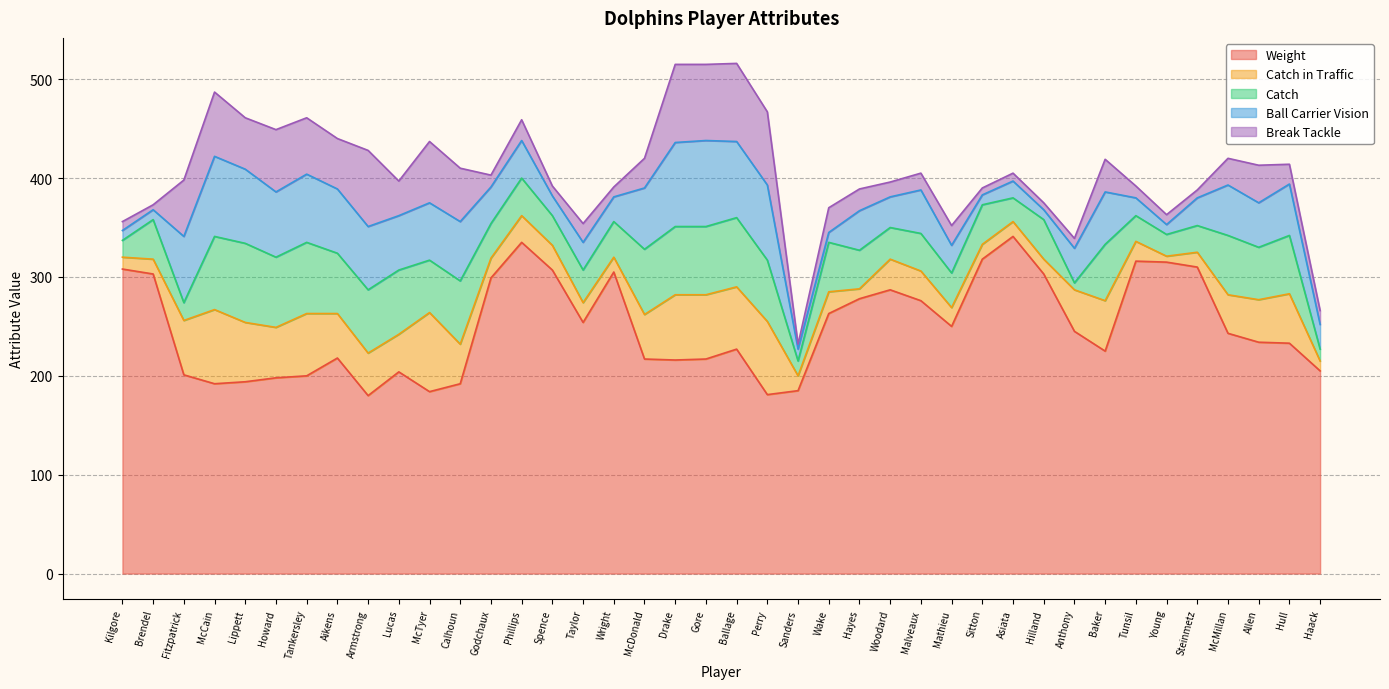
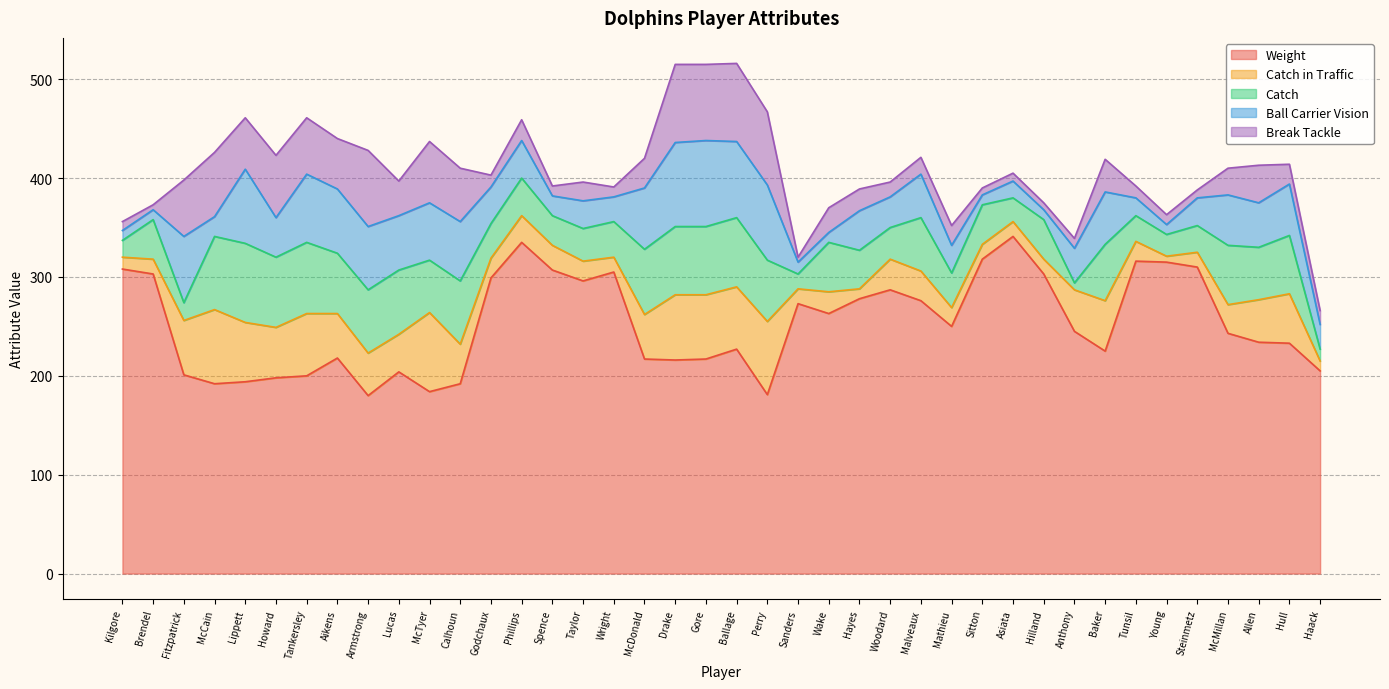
Ball Carrier Vision, McCain: 80 -> 20
Ball Carrier Vision, Howard: 70 -> 40
Weight, Taylor: 250 -> 300
Weight, Sanders: 190 -> 270
Catch, Malveaux: 40 -> 50
Catch in Traffic, McMillan: 40 -> 30
